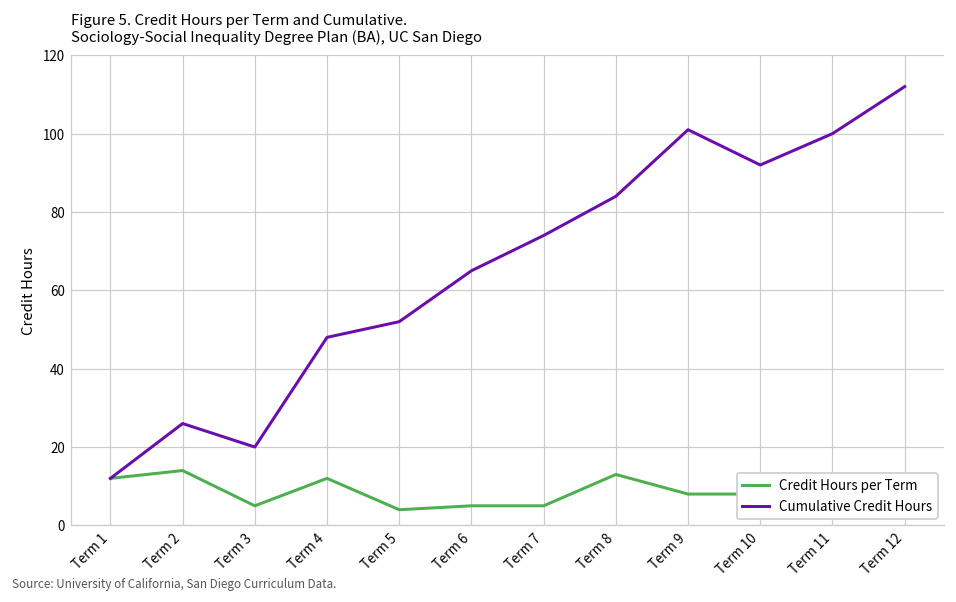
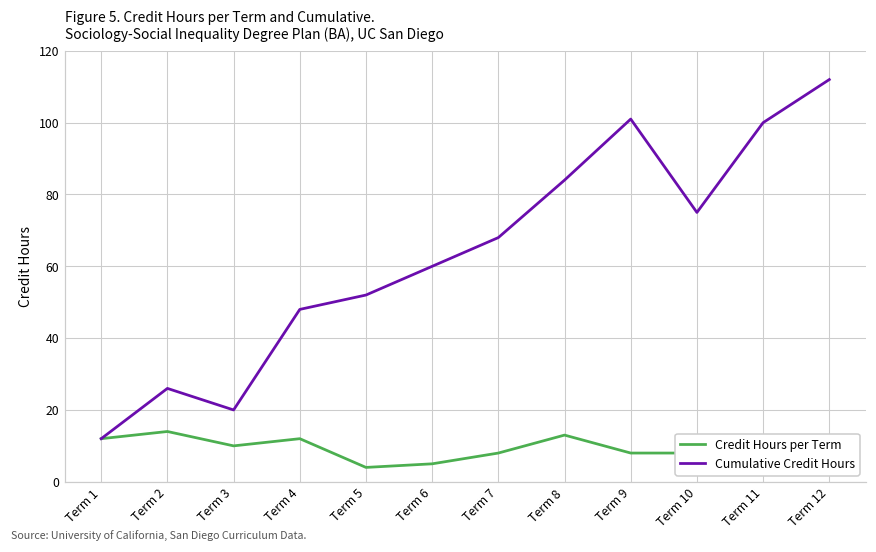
Credit Hours per Term, Term 3: 5 -> 10
Cumulative Credit Hours, Term 6: 65 -> 60
Credit Hours per Term, Term 7: 5 -> 8
Cumulative Credit Hours, Term 7: 74 -> 68
Cumulative Credit Hours, Term 10: 92 -> 75
